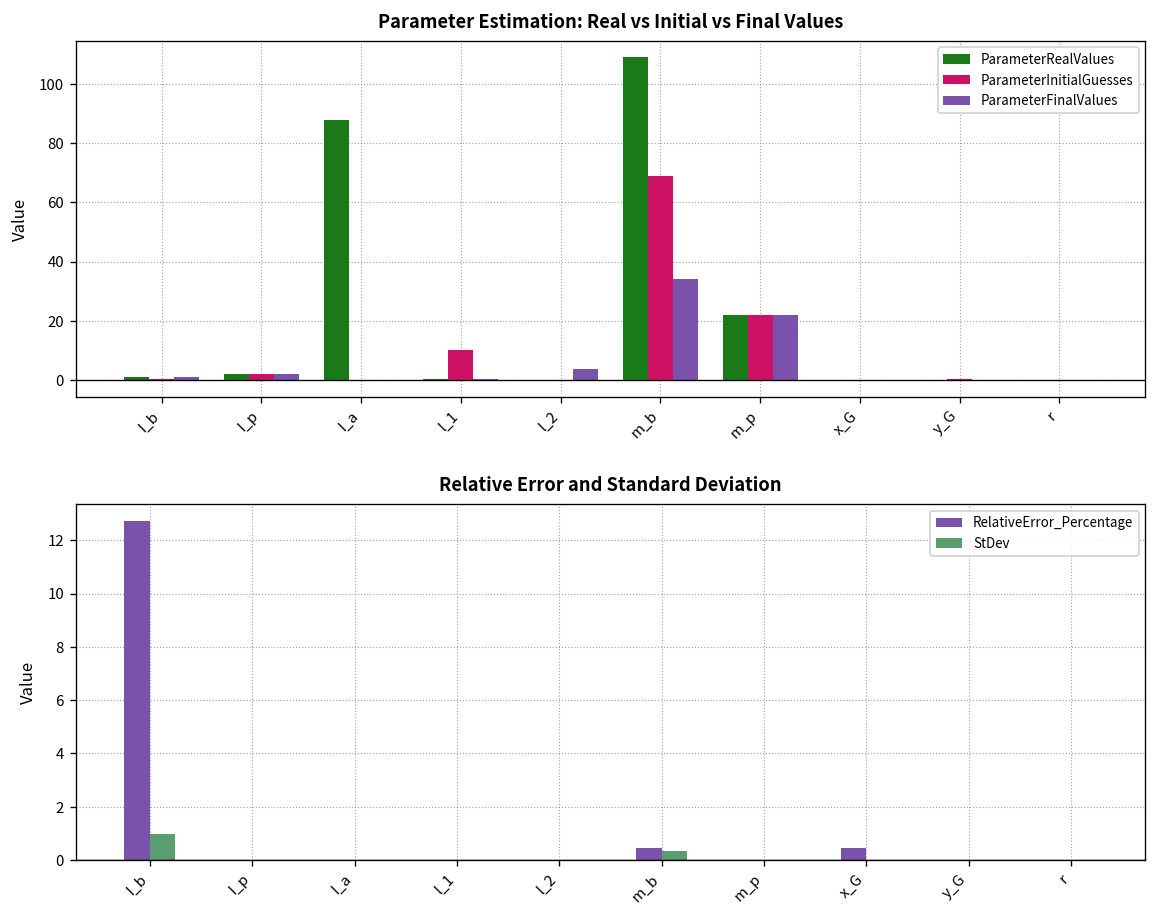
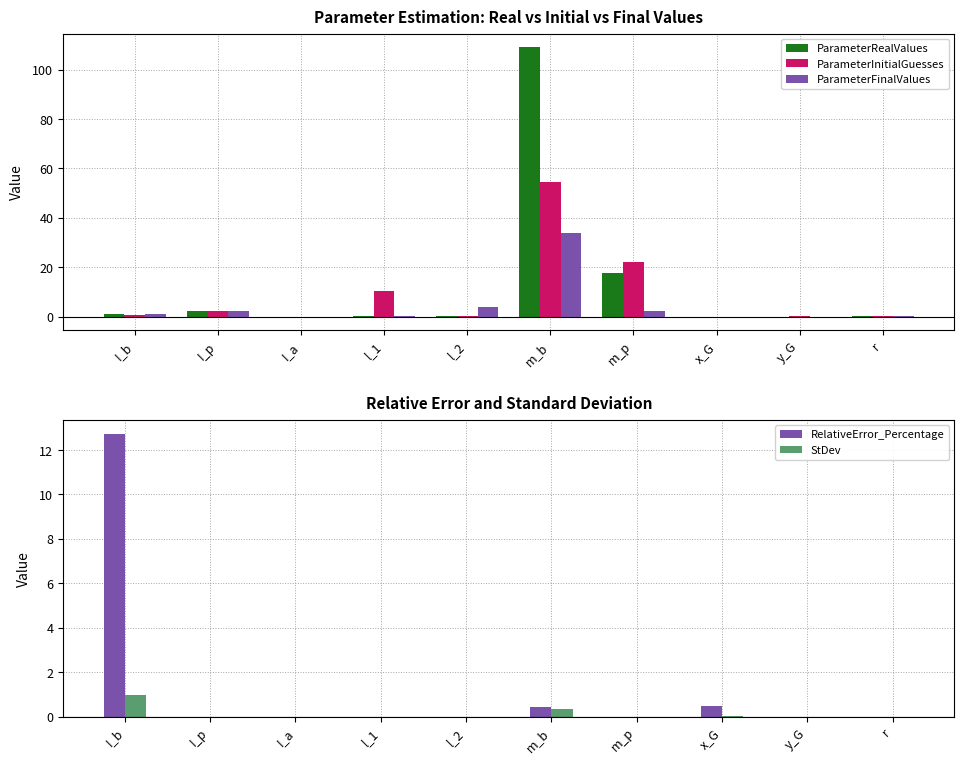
Parameter Estimation: Real vs Initial vs Final Values, ParameterRealValues, I_a: 88 -> 0
Parameter Estimation: Real vs Initial vs Final Values, ParameterInitialGuesses, m_b: 69 -> 55
Parameter Estimation: Real vs Initial vs Final Values, ParameterRealValues, m_p: 22 -> 18
Parameter Estimation: Real vs Initial vs Final Values, ParameterFinalValues, m_p: 22 -> 2
